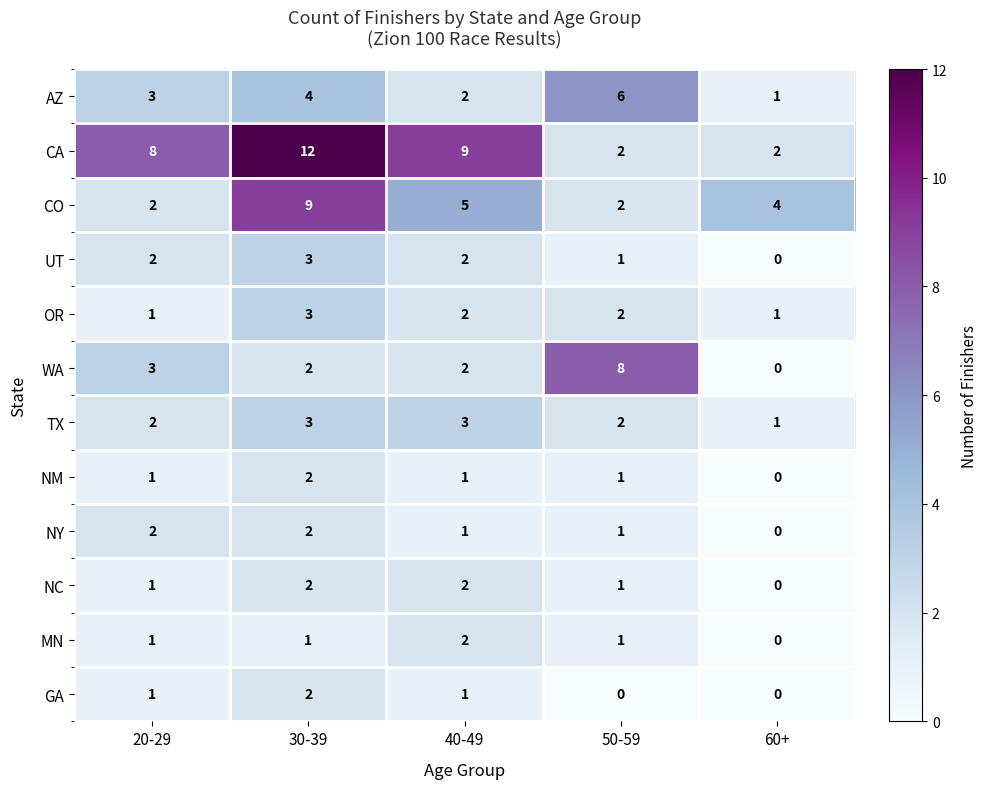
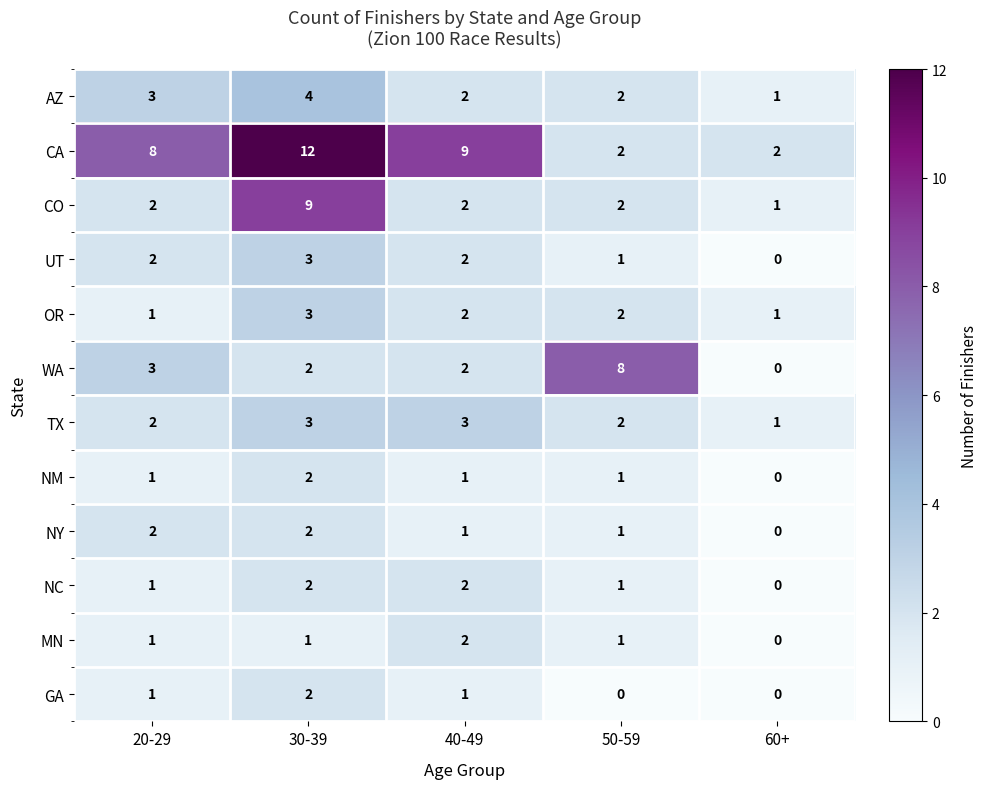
AZ, 50-59: 6 -> 2
CO, 40-49: 5 -> 2
CO, 60+: 4 -> 1
